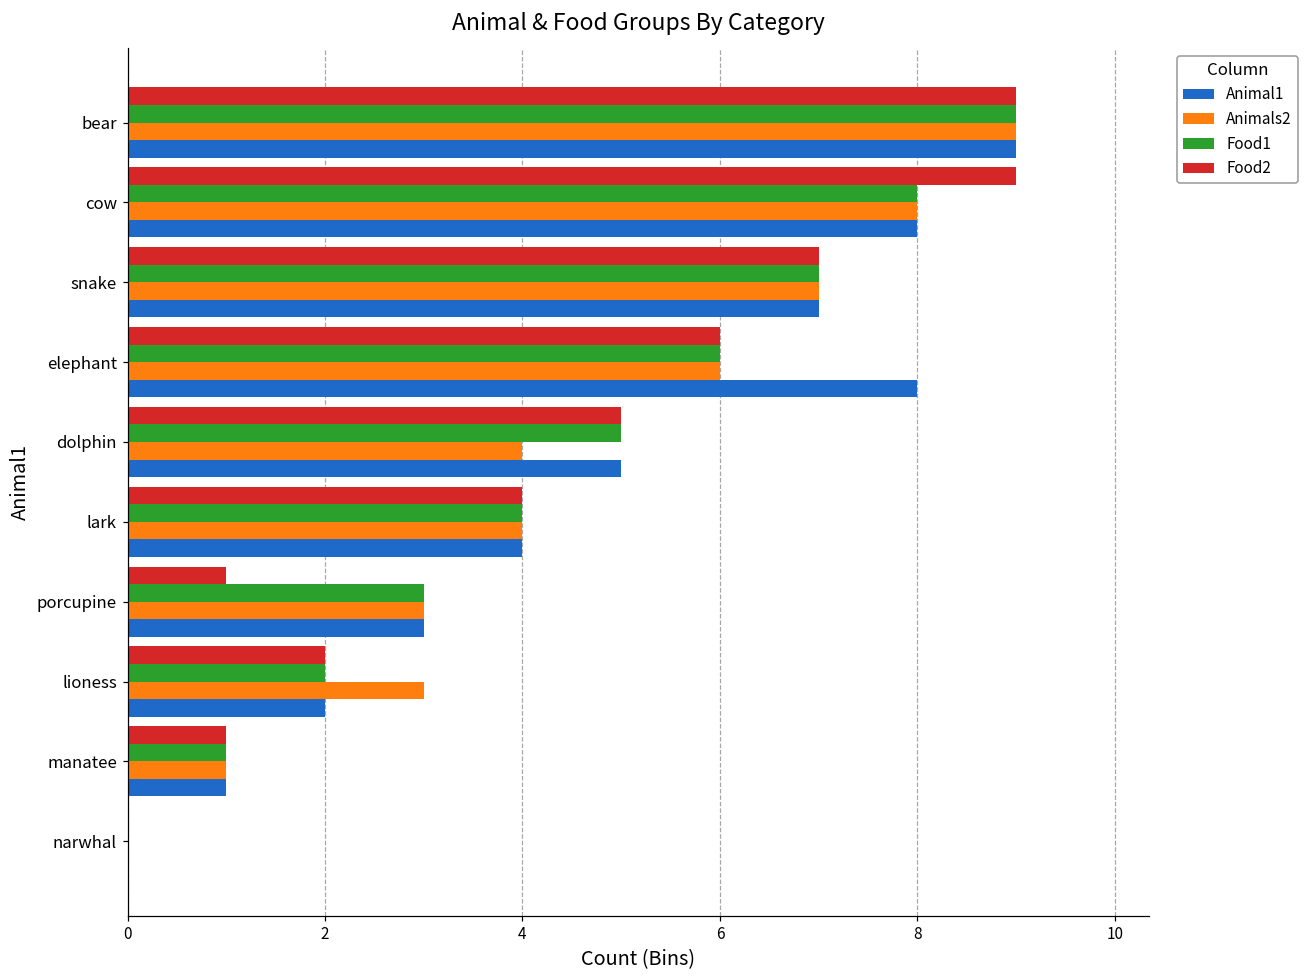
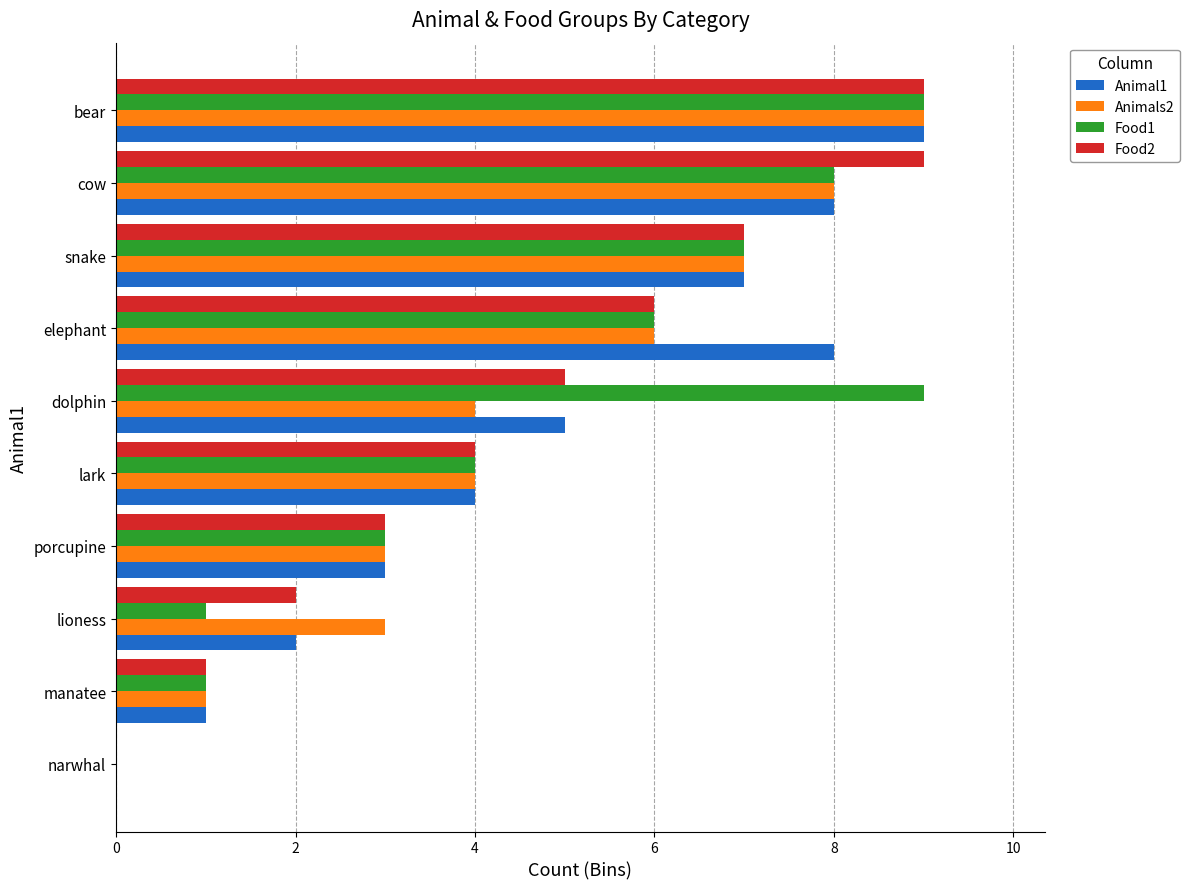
Food1, dolphin: 5 -> 9
Food2, porcupine: 1 -> 3
Food1, lioness: 2 -> 1
